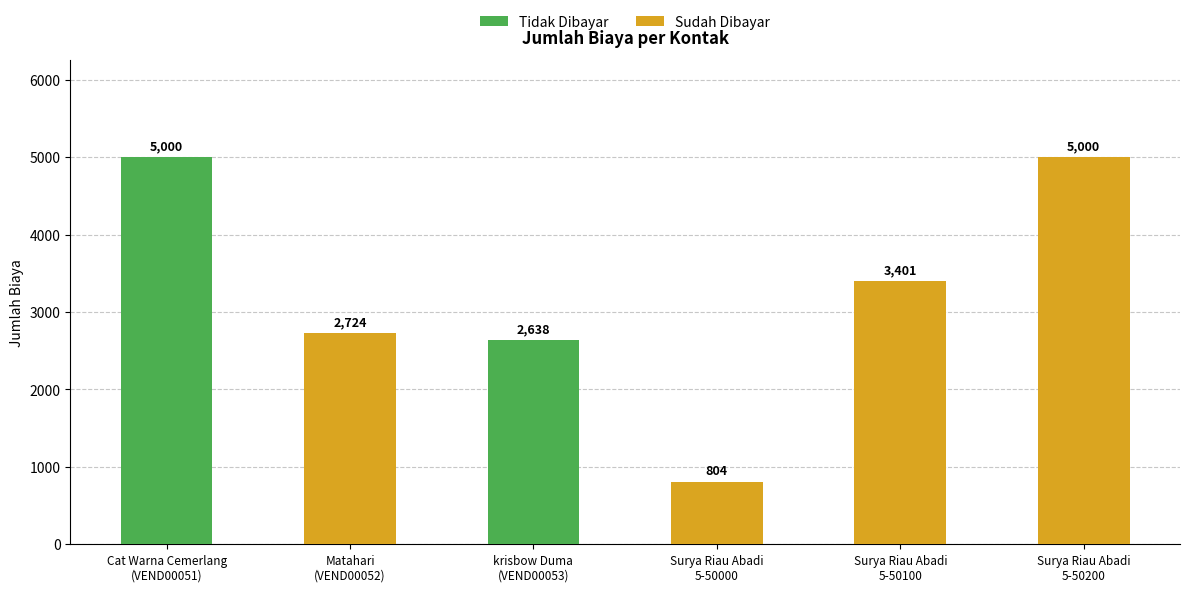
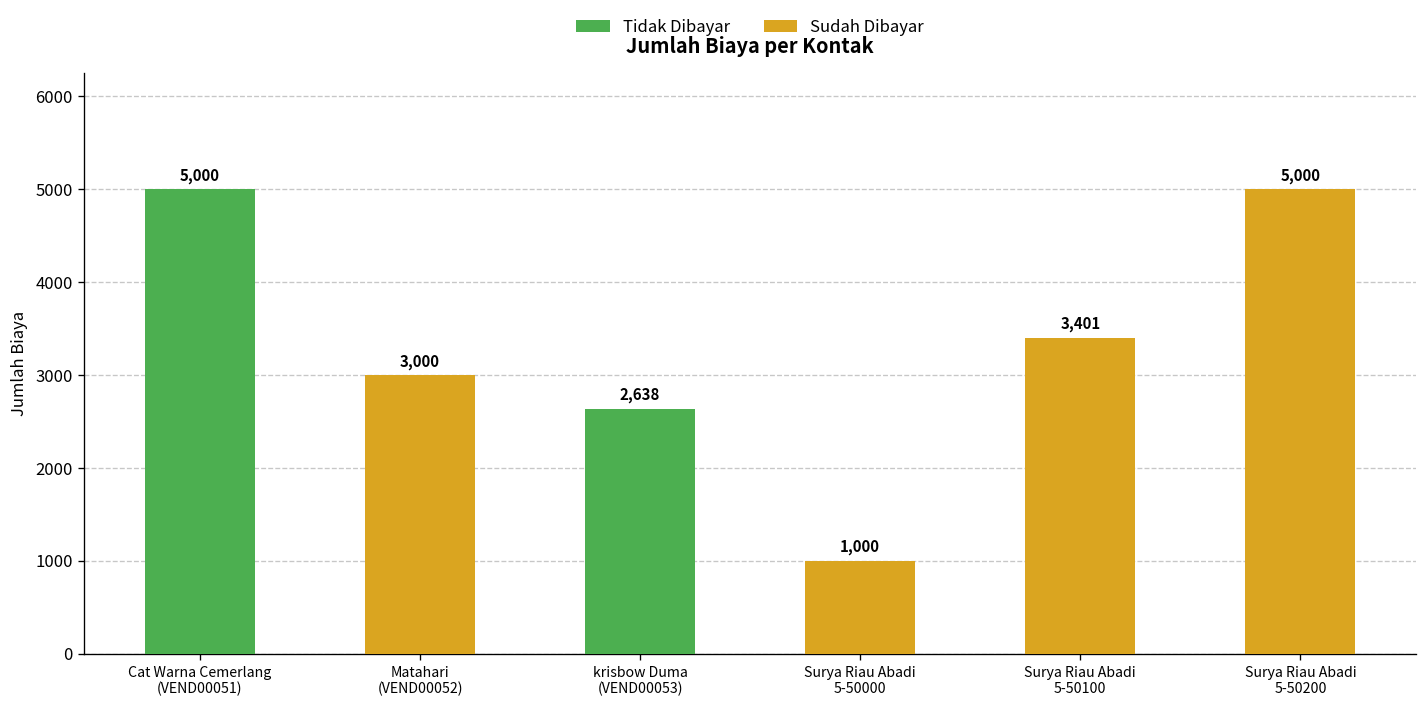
Sudah Dibayar, Matahari (VEND00052): 2,724 -> 3,000
Sudah Dibayar, Surya Riau Abadi 5-50000: 804 -> 1,000
